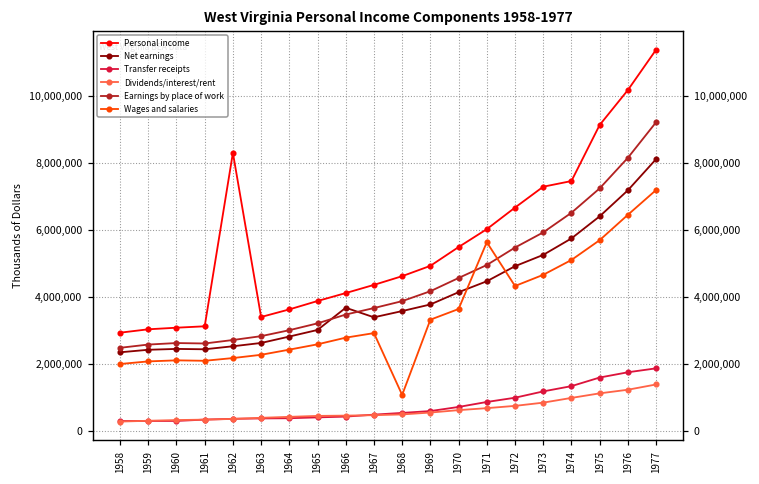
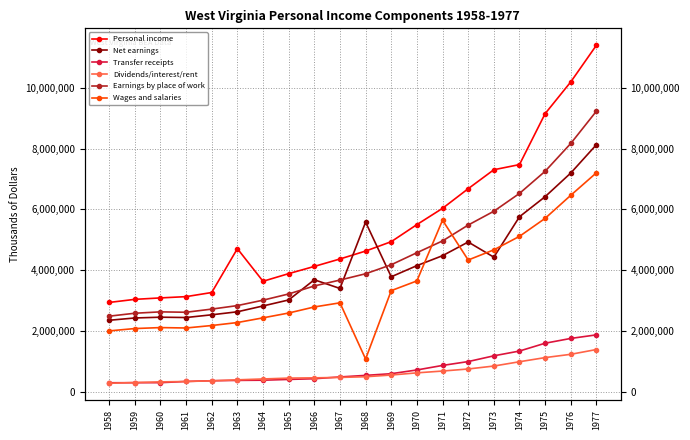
Personal income, 1962: 8,300,000 -> 3,300,000
Personal income, 1963: 3,400,000 -> 4,700,000
Net earnings, 1968: 3,600,000 -> 5,600,000
Net earnings, 1973: 5,300,000 -> 4,400,000
